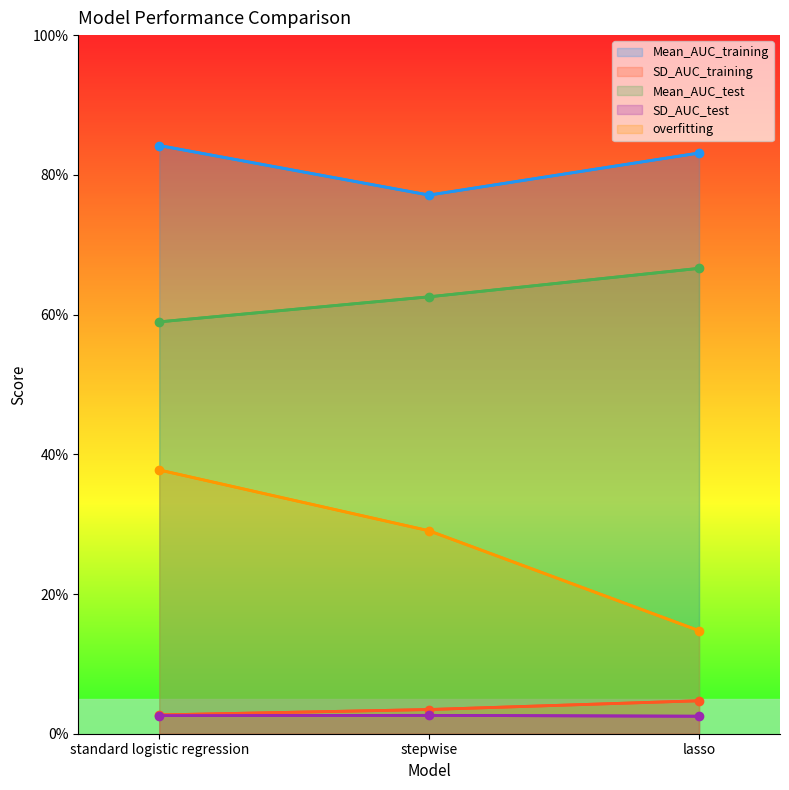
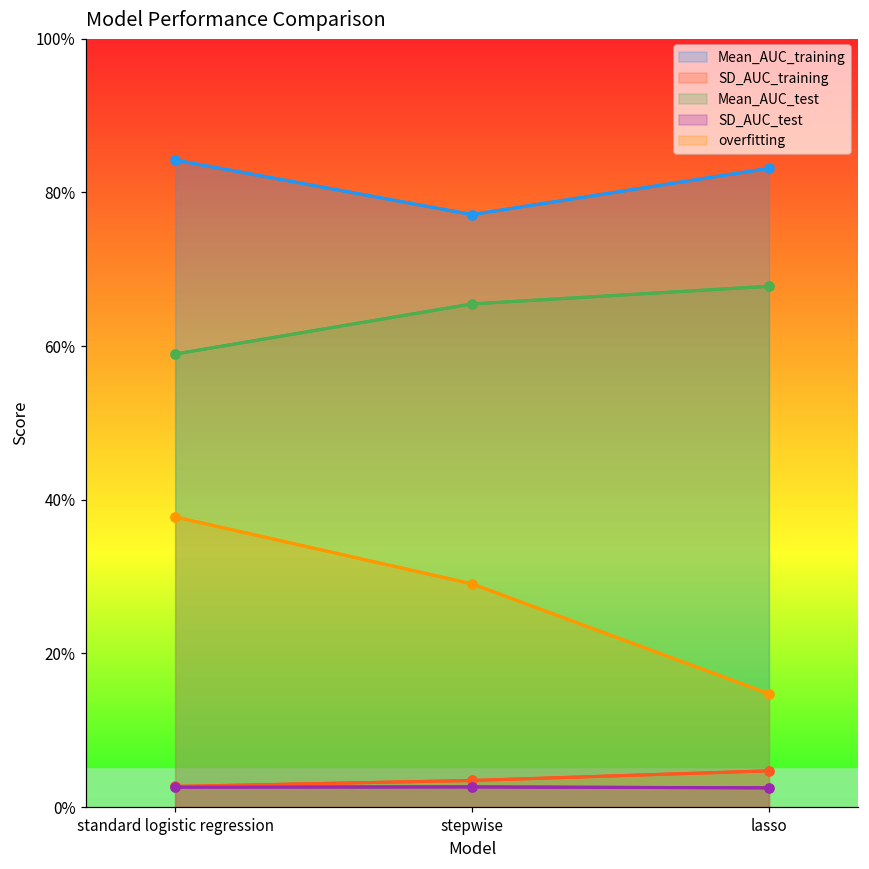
Mean_AUC_test, stepwise: 63% -> 65%
Mean_AUC_test, lasso: 67% -> 68%
